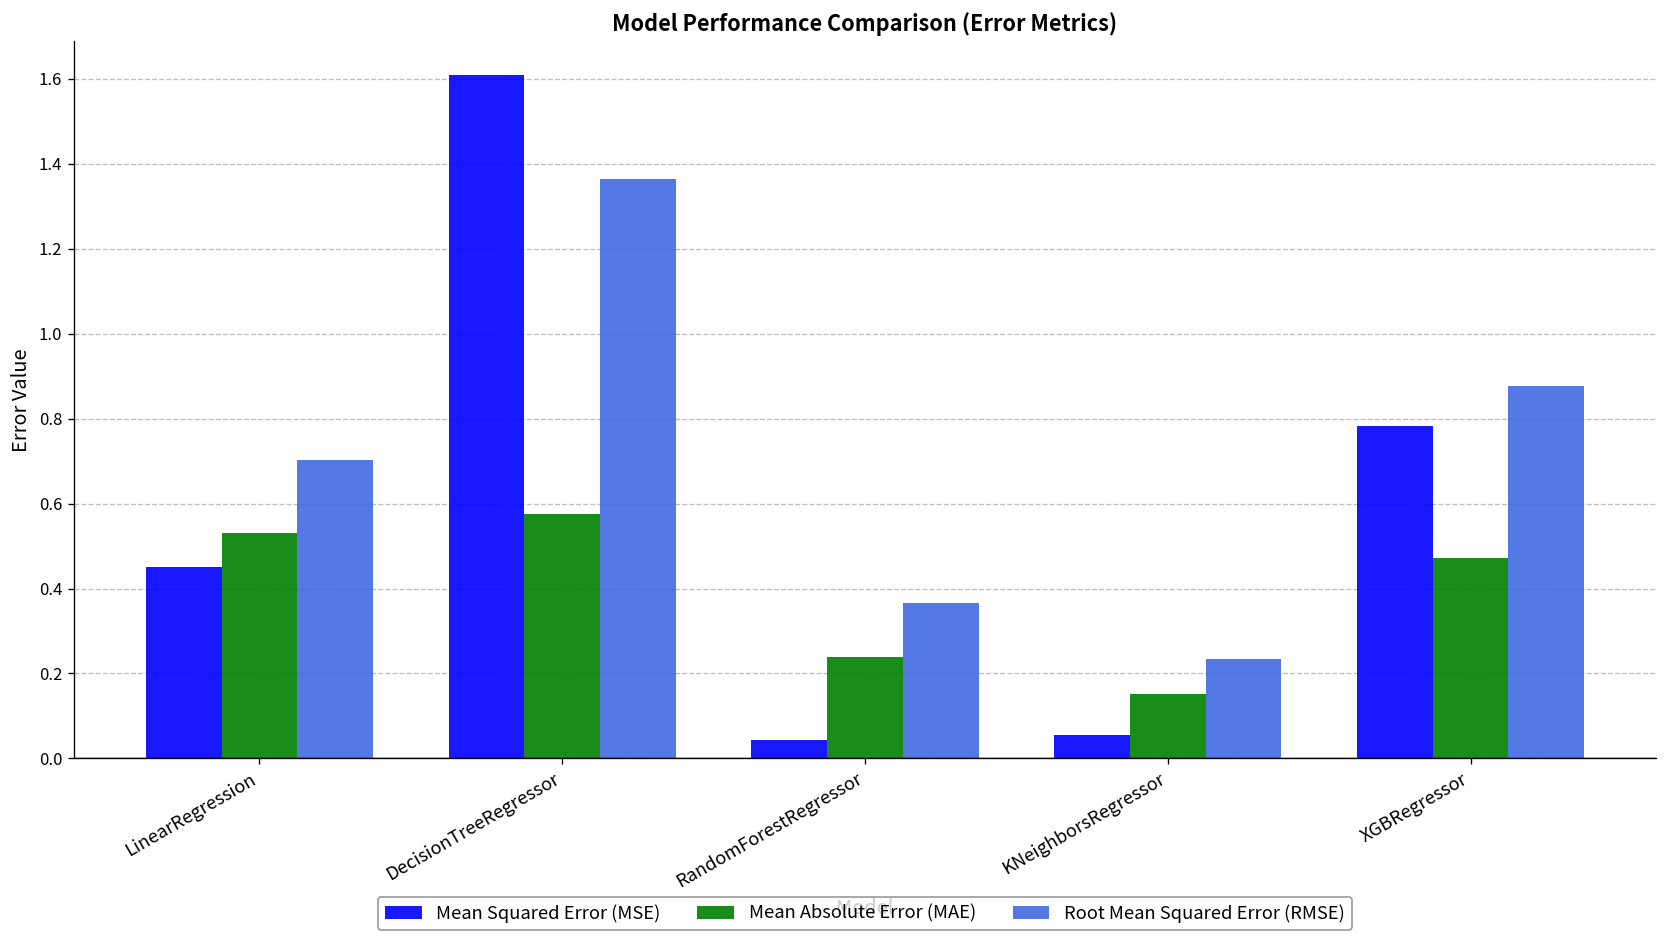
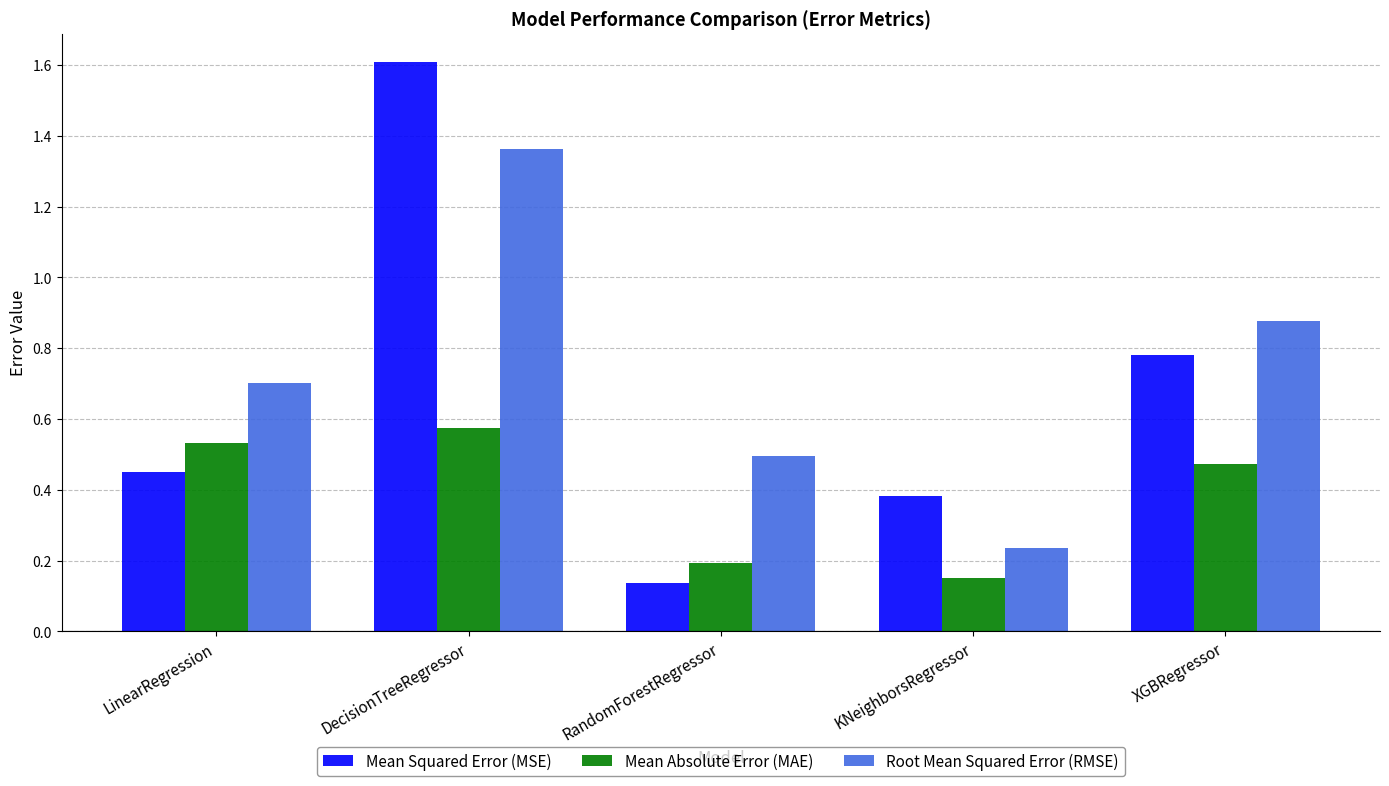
Mean Squared Error (MSE), RandomForestRegressor: 0.04 -> 0.14
Mean Absolute Error (MAE), RandomForestRegressor: 0.24 -> 0.19
Root Mean Squared Error (RMSE), RandomForestRegressor: 0.37 -> 0.50
Mean Squared Error (MSE), KNeighborsRegressor: 0.06 -> 0.38
